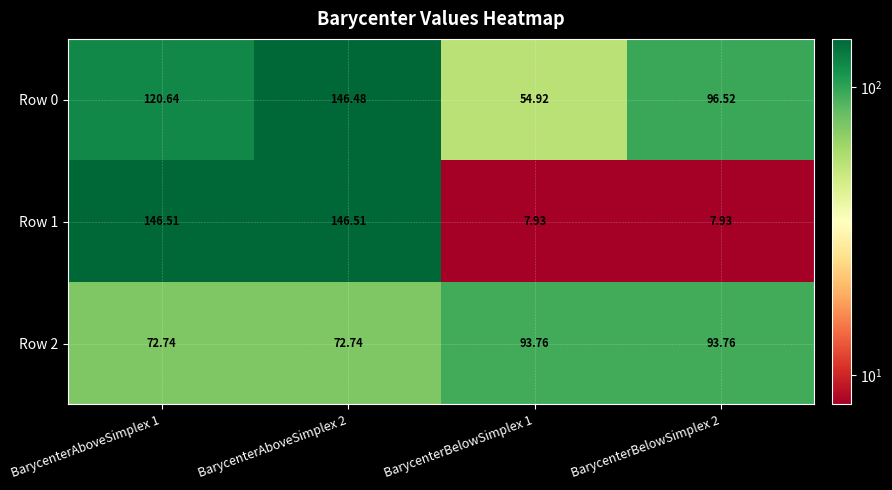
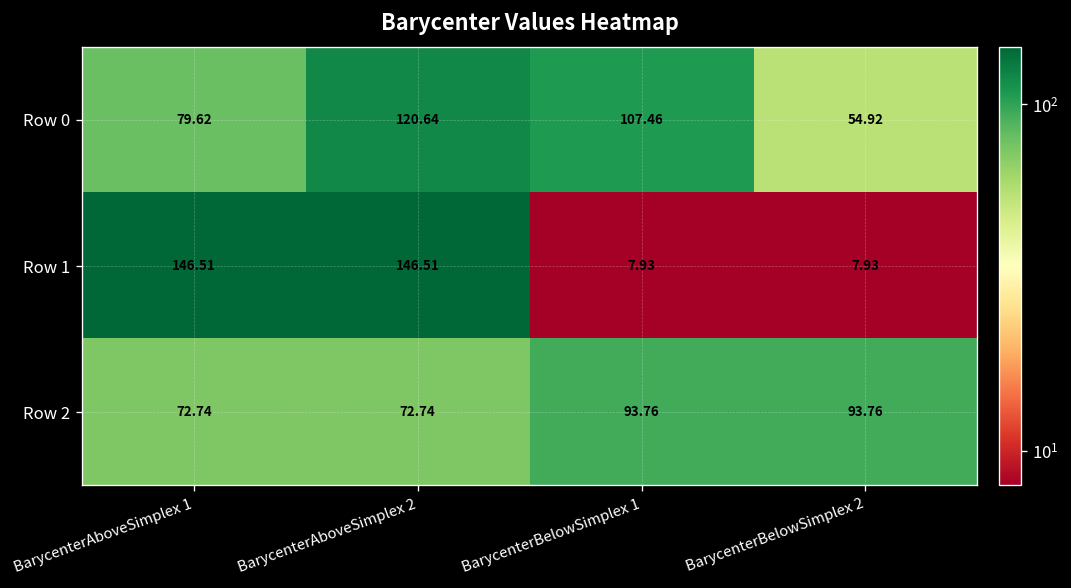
Row 0, BarycenterAboveSimplex 1: 120.64 -> 79.62
Row 0, BarycenterAboveSimplex 2: 146.48 -> 120.64
Row 0, BarycenterBelowSimplex 1: 54.92 -> 107.46
Row 0, BarycenterBelowSimplex 2: 96.52 -> 54.92
